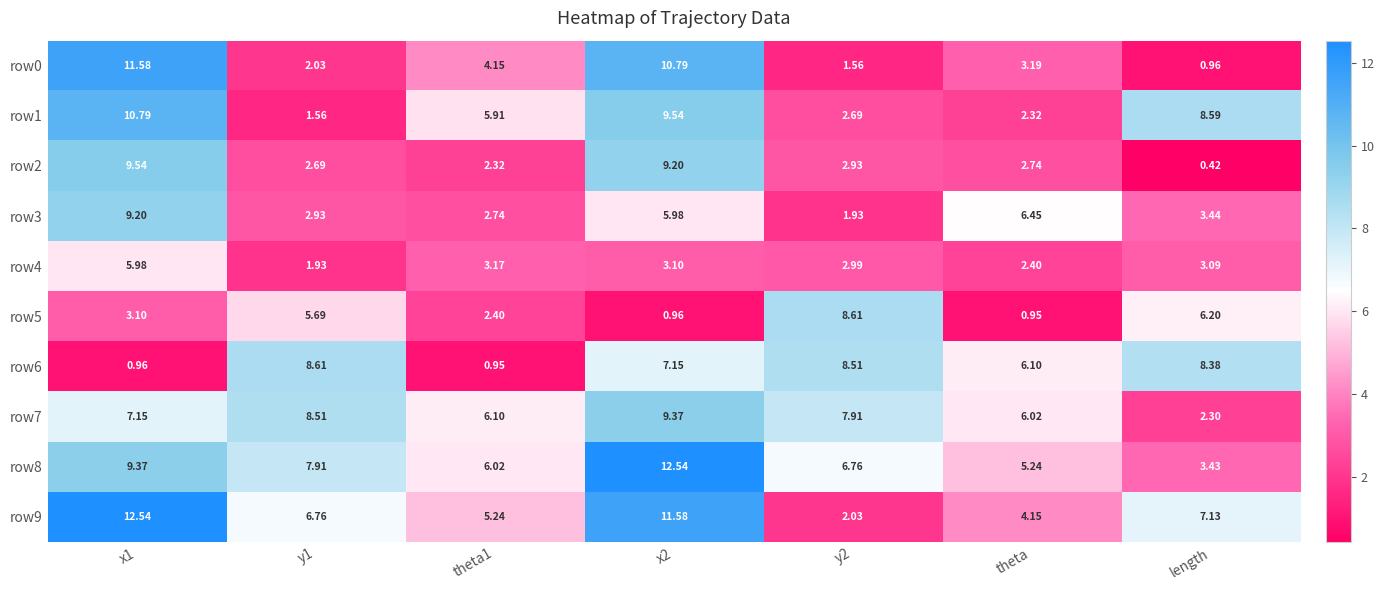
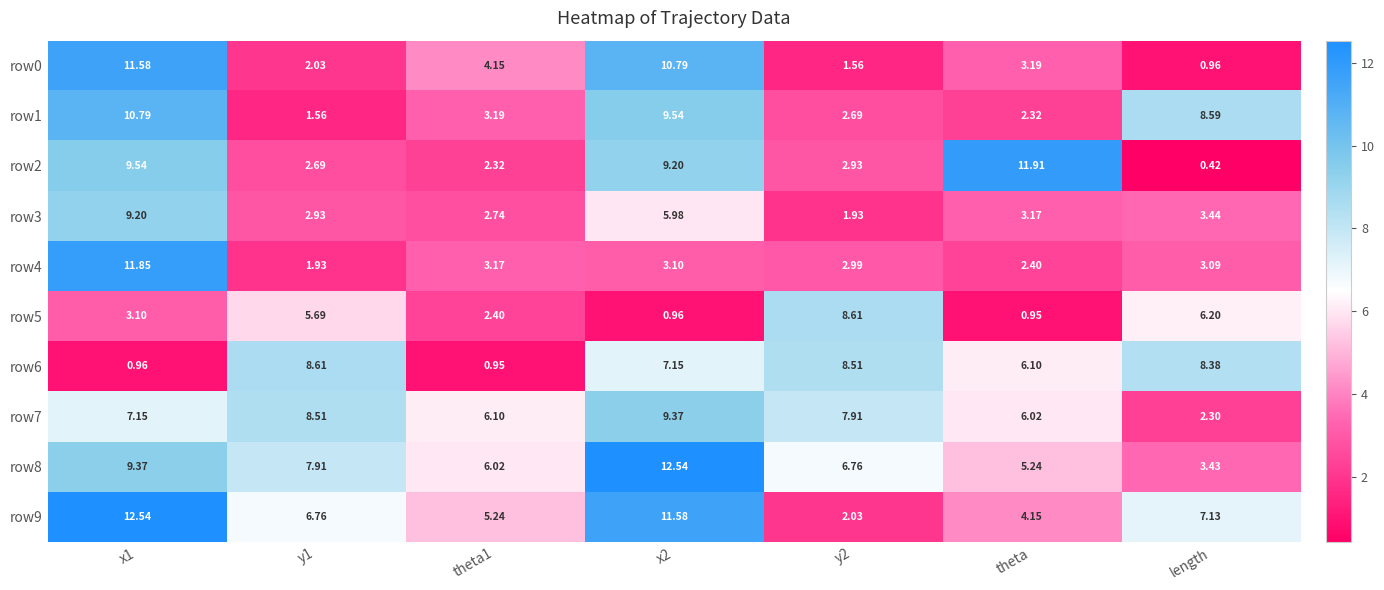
row1, theta1: 5.91 -> 3.19
row2, theta: 2.74 -> 11.91
row3, theta: 6.45 -> 3.17
row4, x1: 5.98 -> 11.85
